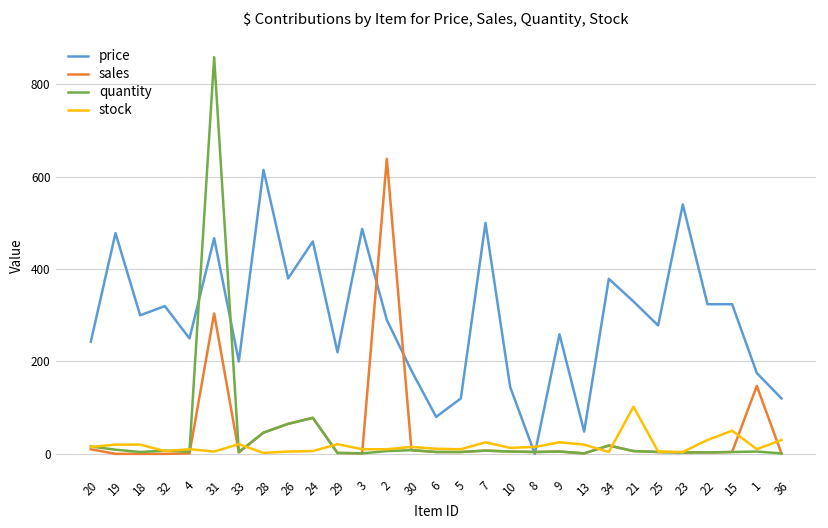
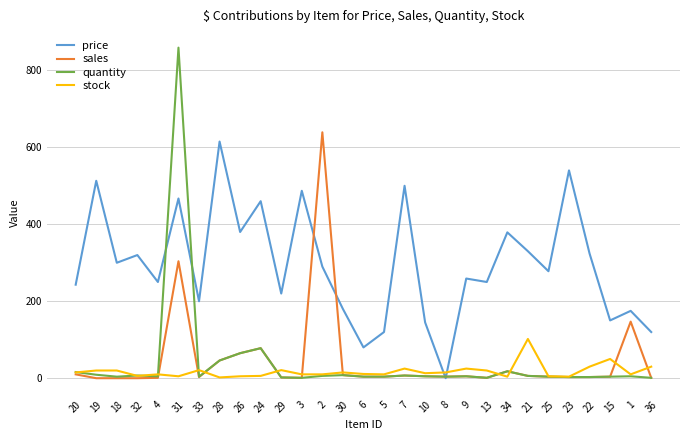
price, 19: 480 -> 510
price, 13: 50 -> 250
price, 15: 320 -> 150
